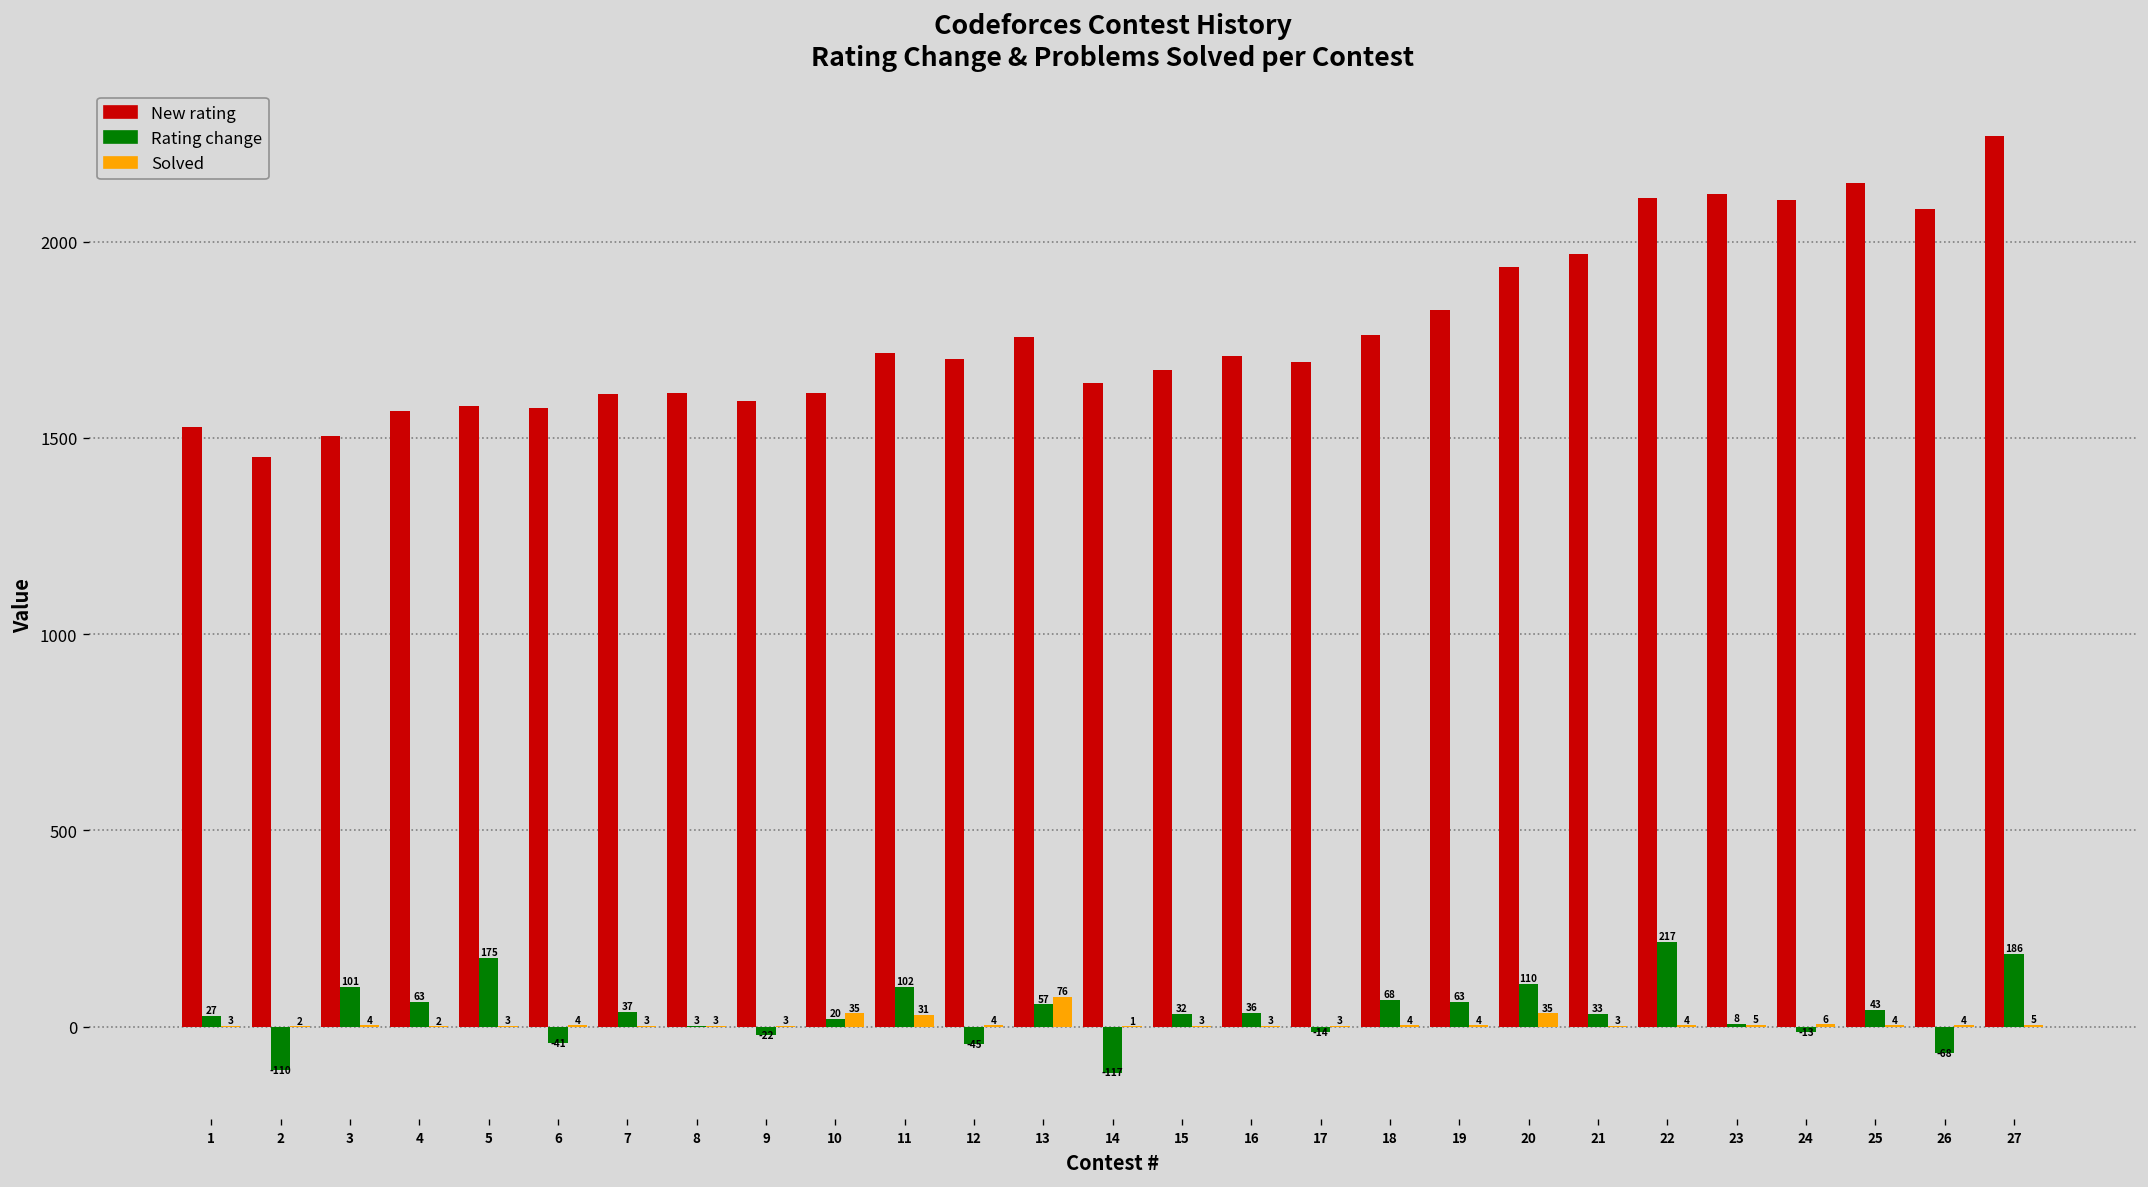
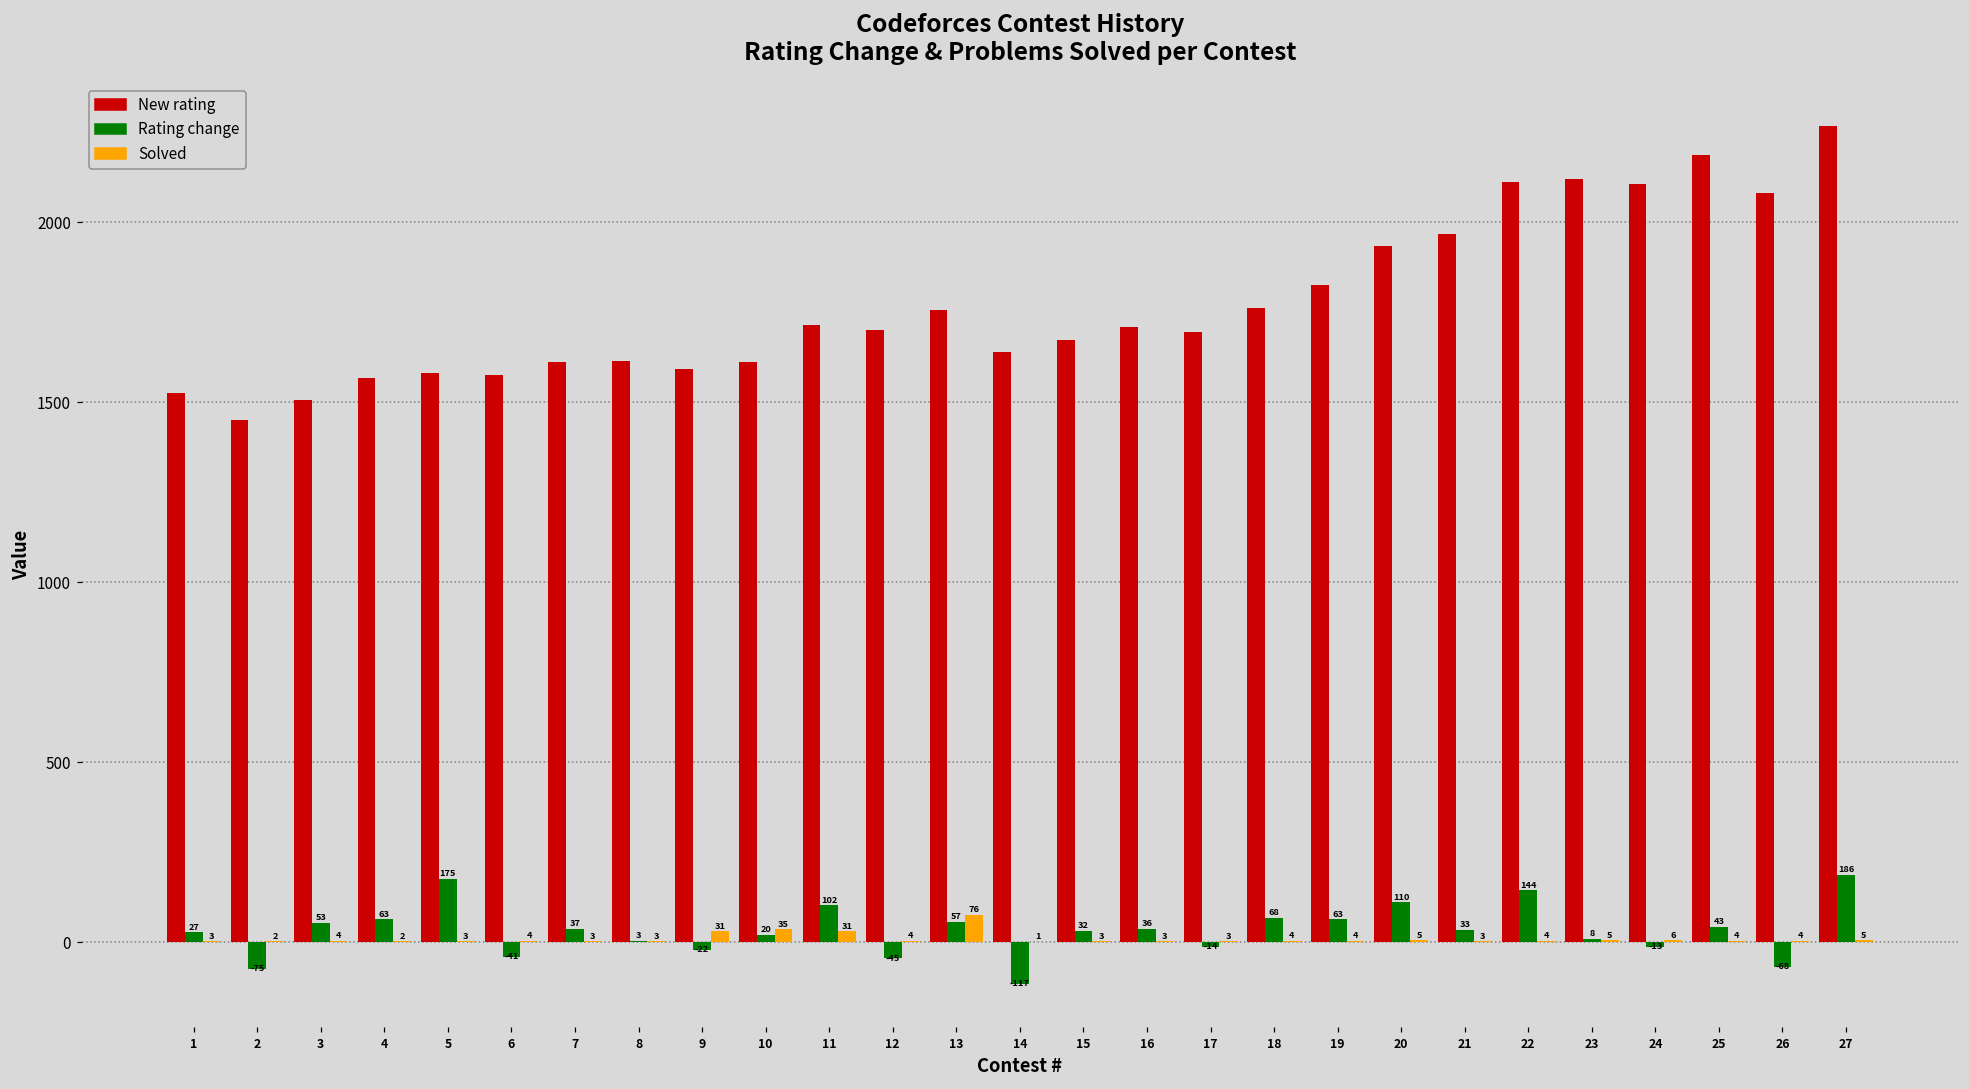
Rating change, 2: -110 -> -75
Rating change, 3: 101 -> 53
Solved, 9: 3 -> 31
Solved, 20: 35 -> 5
Rating change, 22: 217 -> 144
New rating, 25: 2150 -> 2190
